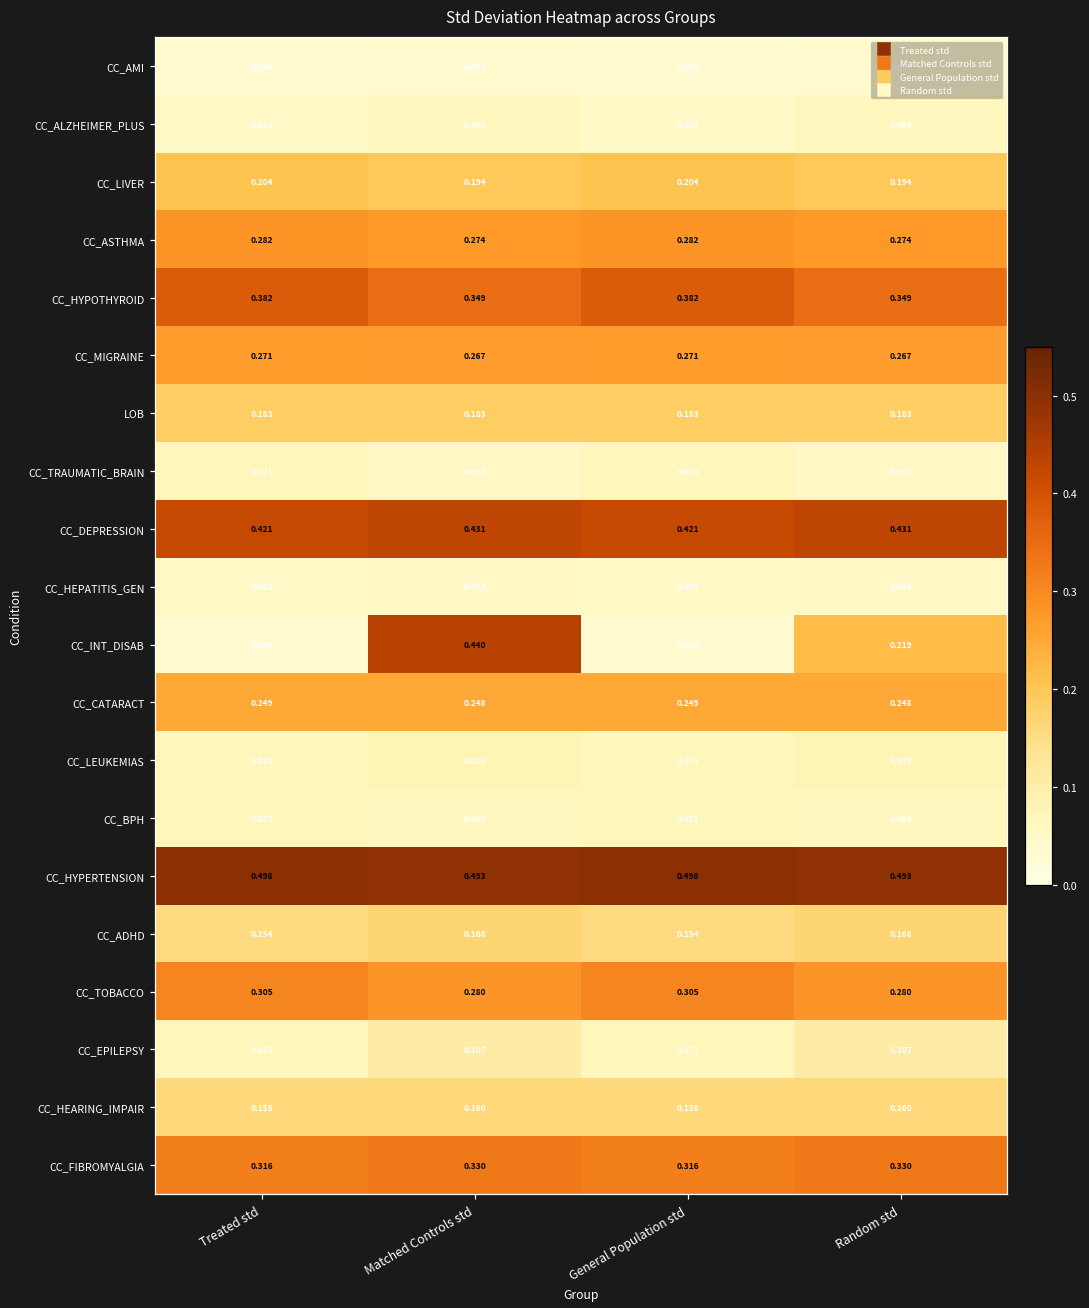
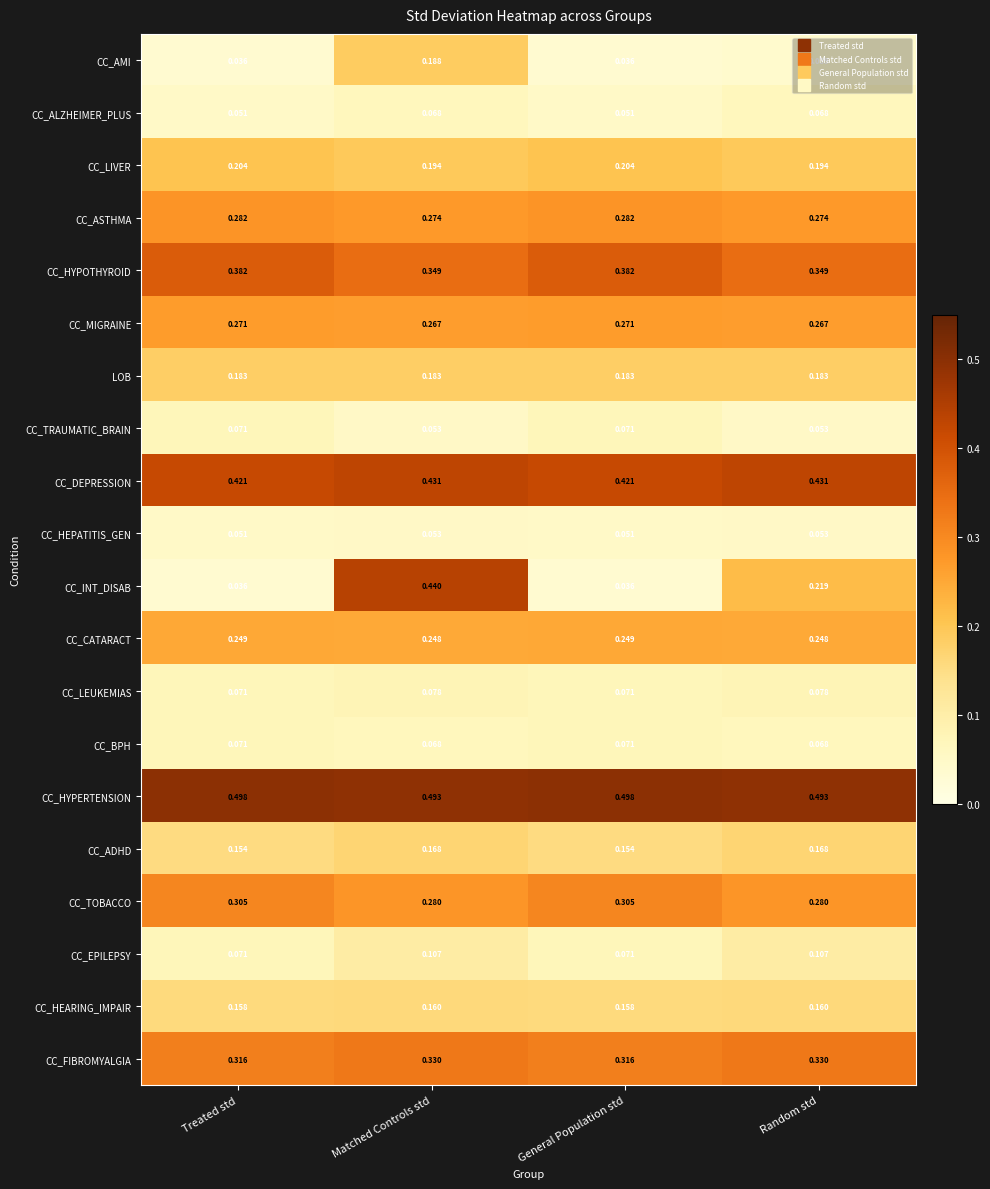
CC_AMI, Matched Controls std: 0.039 -> 0.188
